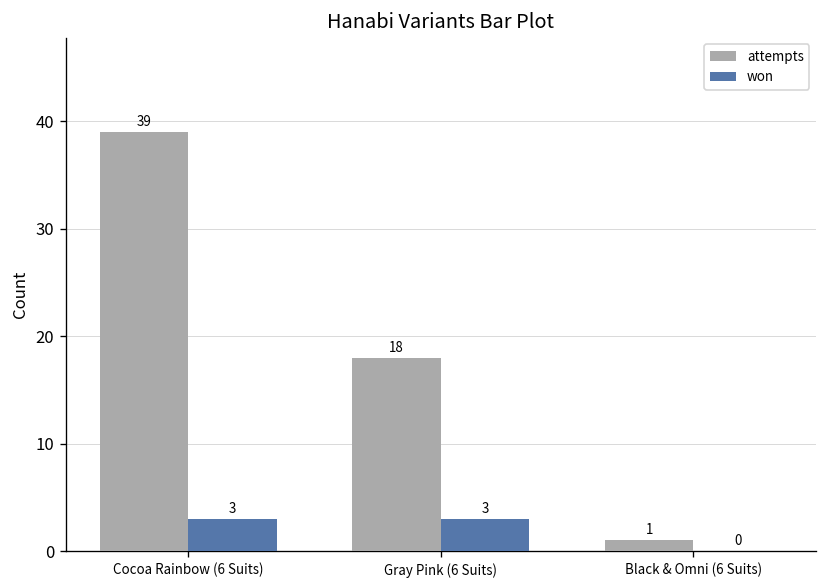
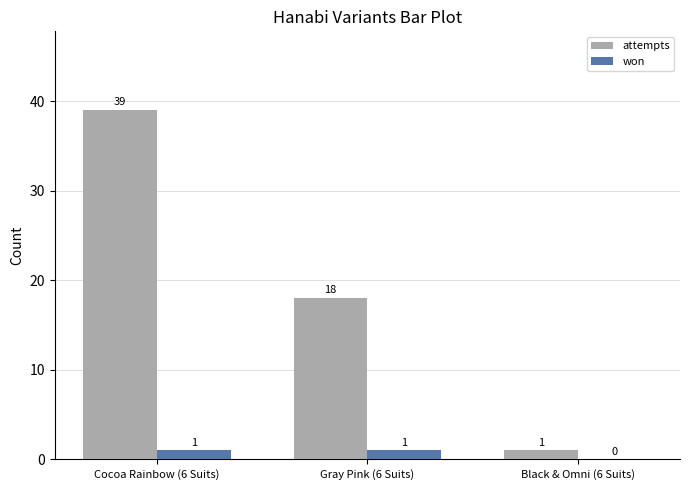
won, Cocoa Rainbow (6 Suits): 3 -> 1
won, Gray Pink (6 Suits): 3 -> 1
